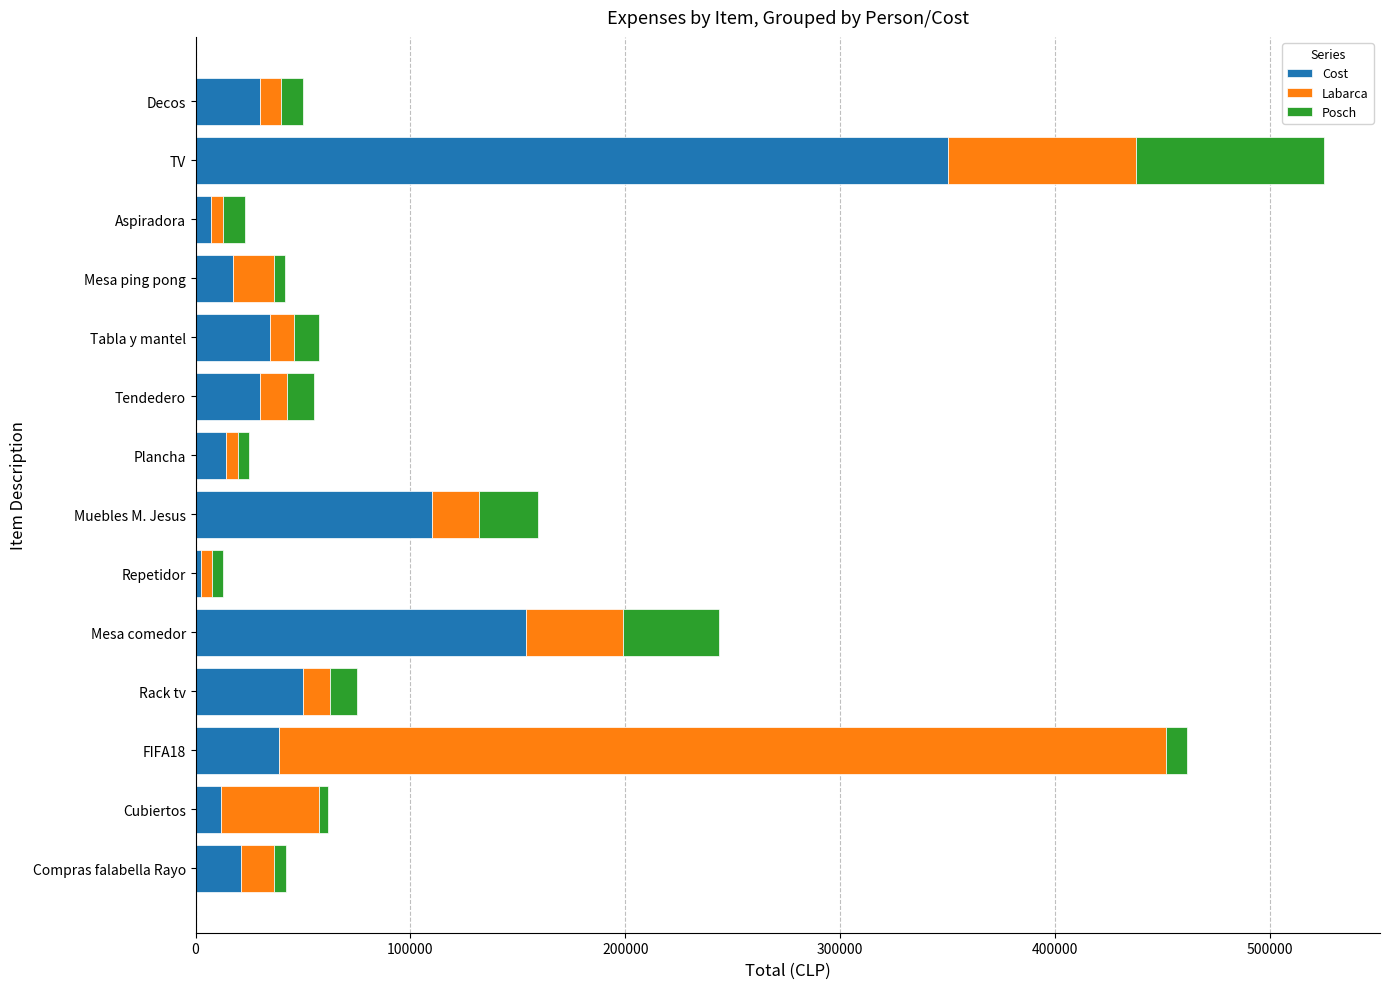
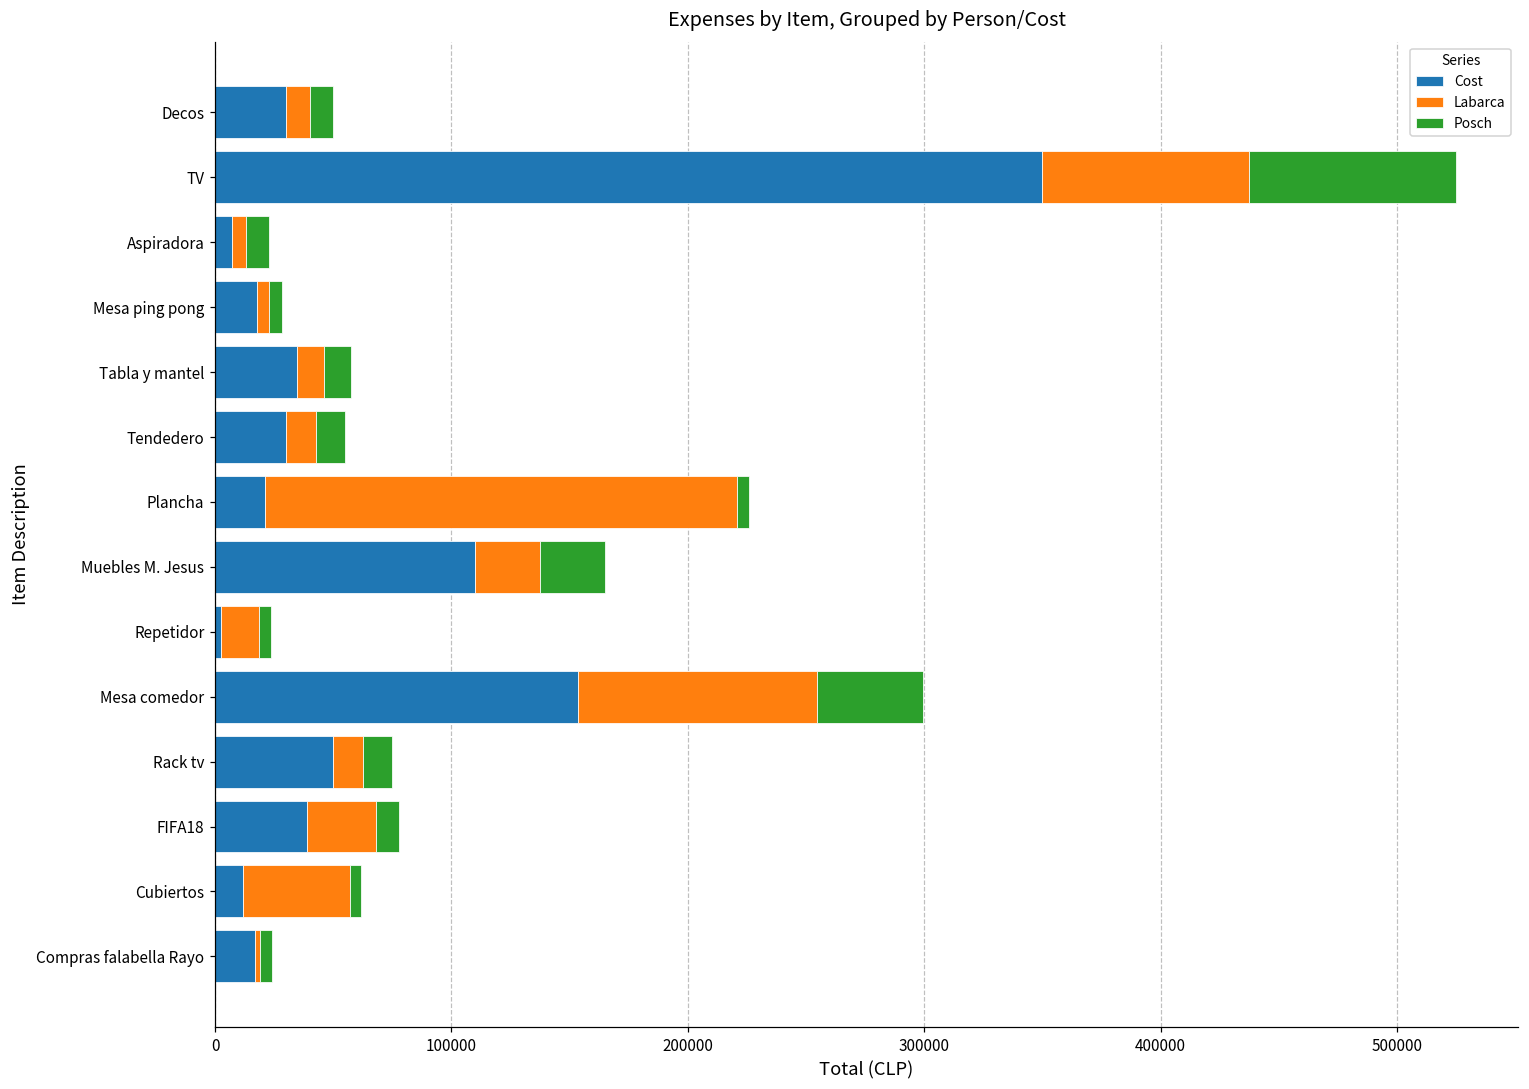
Labarca, Mesa ping pong: 19000 -> 5000
Cost, Plancha: 14000 -> 21000
Labarca, Plancha: 5000 -> 200000
Labarca, Muebles M. Jesus: 22000 -> 28000
Labarca, Repetidor: 5000 -> 16000
Labarca, Mesa comedor: 45000 -> 101000
Labarca, FIFA18: 413000 -> 29000
Cost, Compras falabella Rayo: 21000 -> 17000
Labarca, Compras falabella Rayo: 16000 -> 2000
